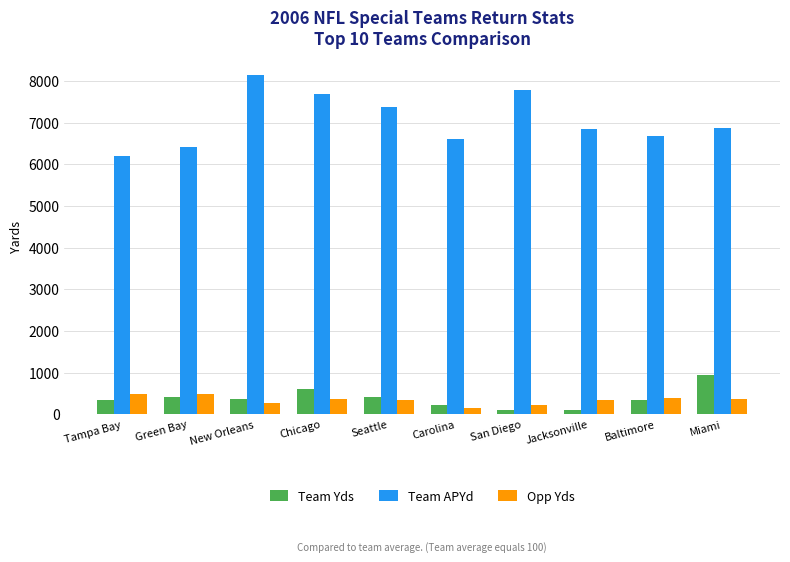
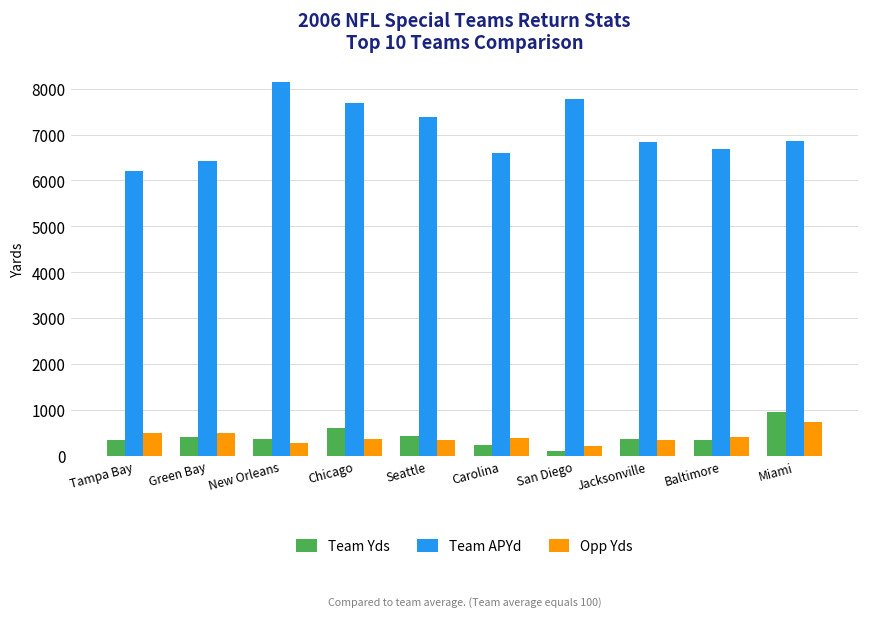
Opp Yds, Carolina: 100 -> 400
Team Yds, Jacksonville: 100 -> 400
Opp Yds, Miami: 400 -> 700
